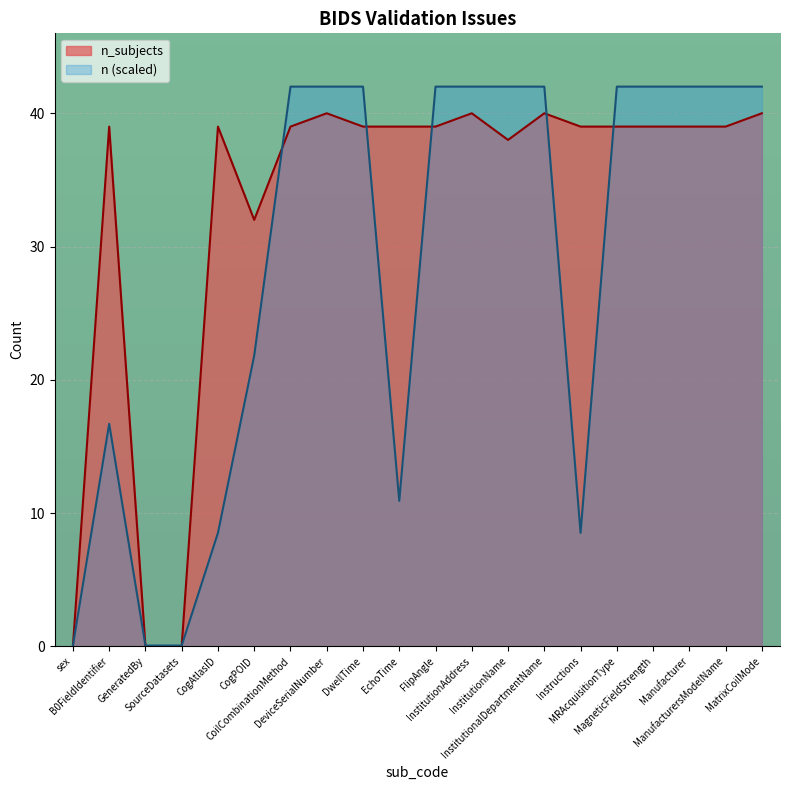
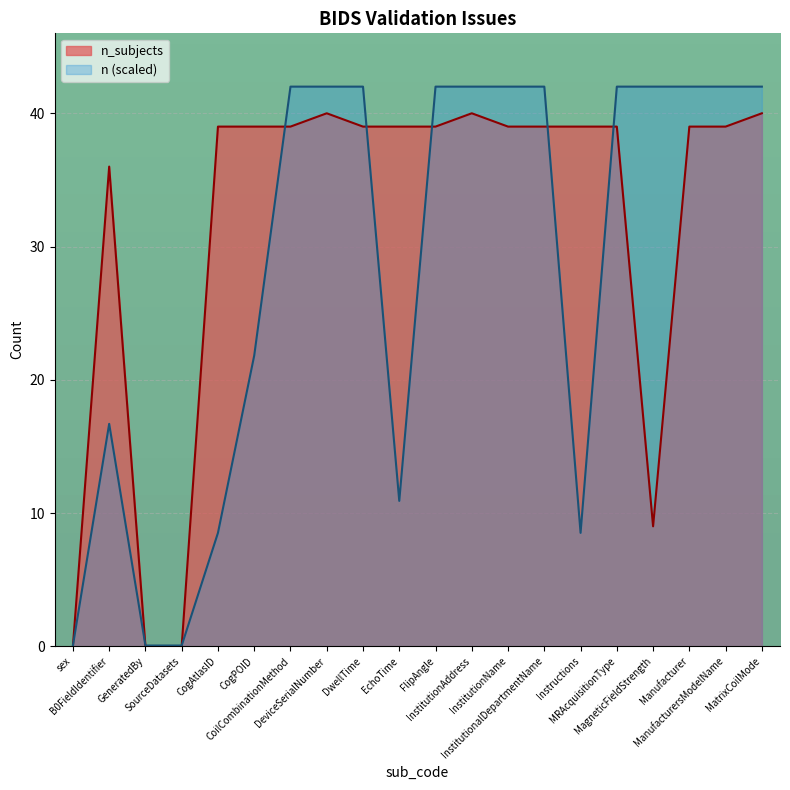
n_subjects, B0FieldIdentifier: 39 -> 36
n_subjects, CogPOID: 32 -> 39
n_subjects, InstitutionName: 38 -> 39
n_subjects, InstitutionalDepartmentName: 40 -> 39
n_subjects, MagneticFieldStrength: 39 -> 9
